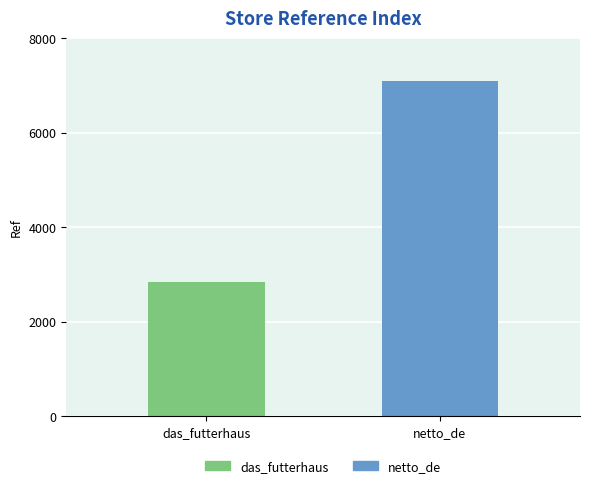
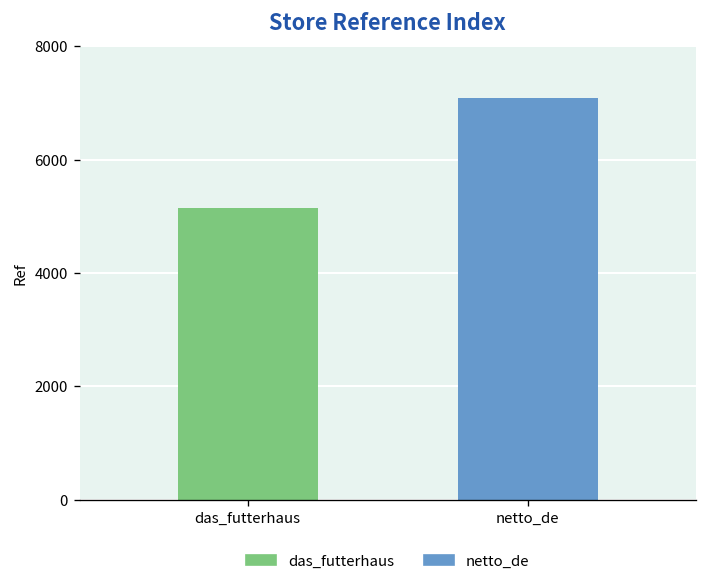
das_futterhaus: 2800 -> 5100
